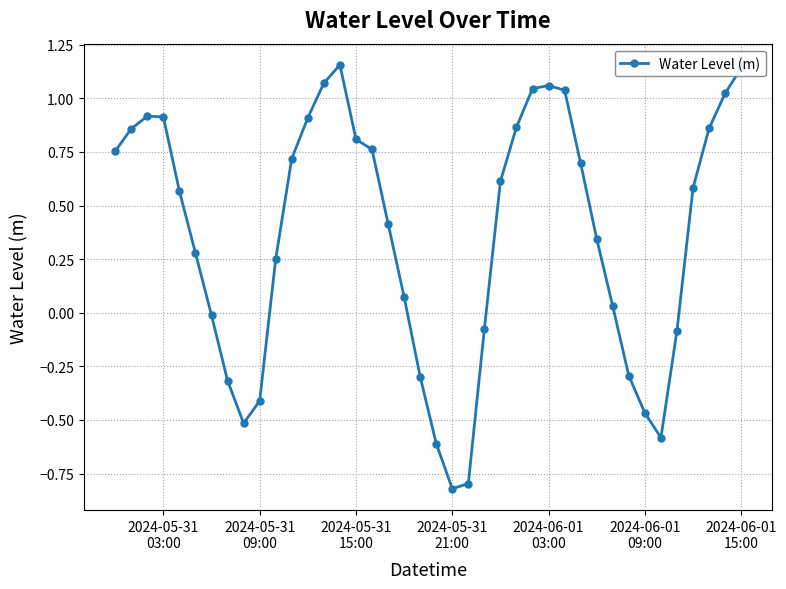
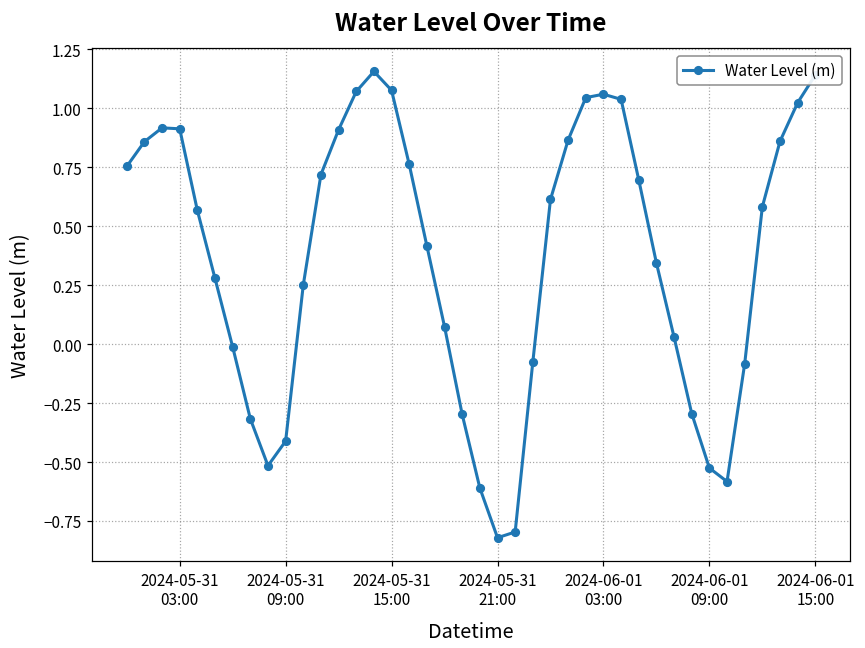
2024-05-31 15:00: 0.81 -> 1.08
2024-06-01 09:00: -0.47 -> -0.53
